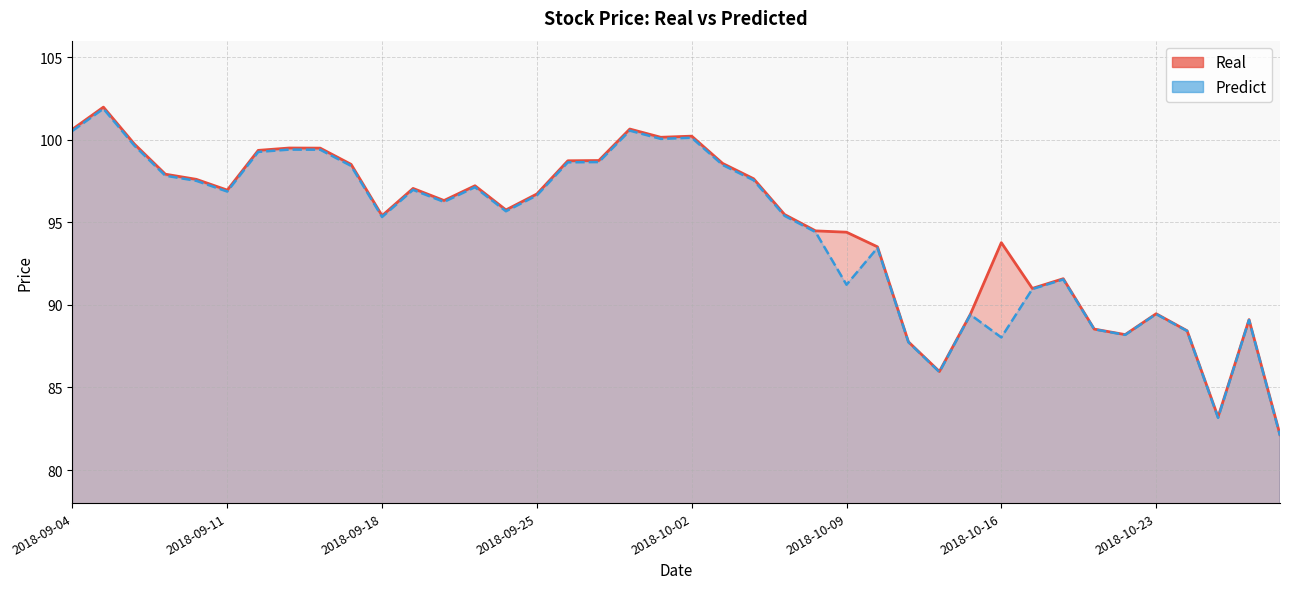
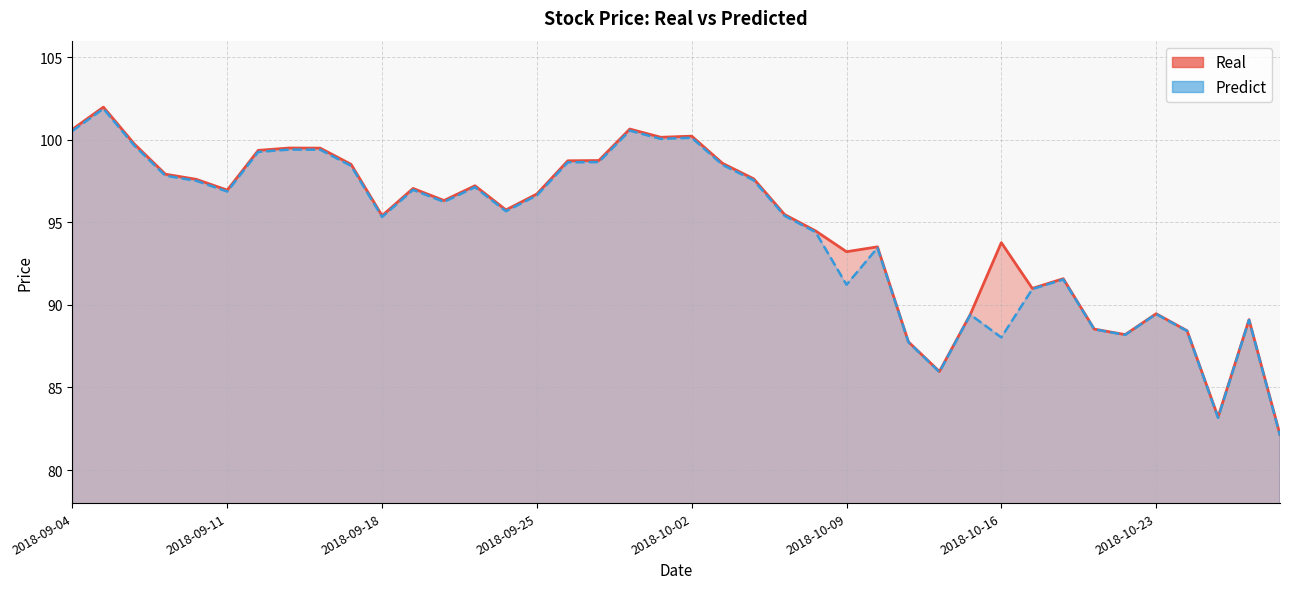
Real, 2018-10-09: 94.4 -> 93.2
